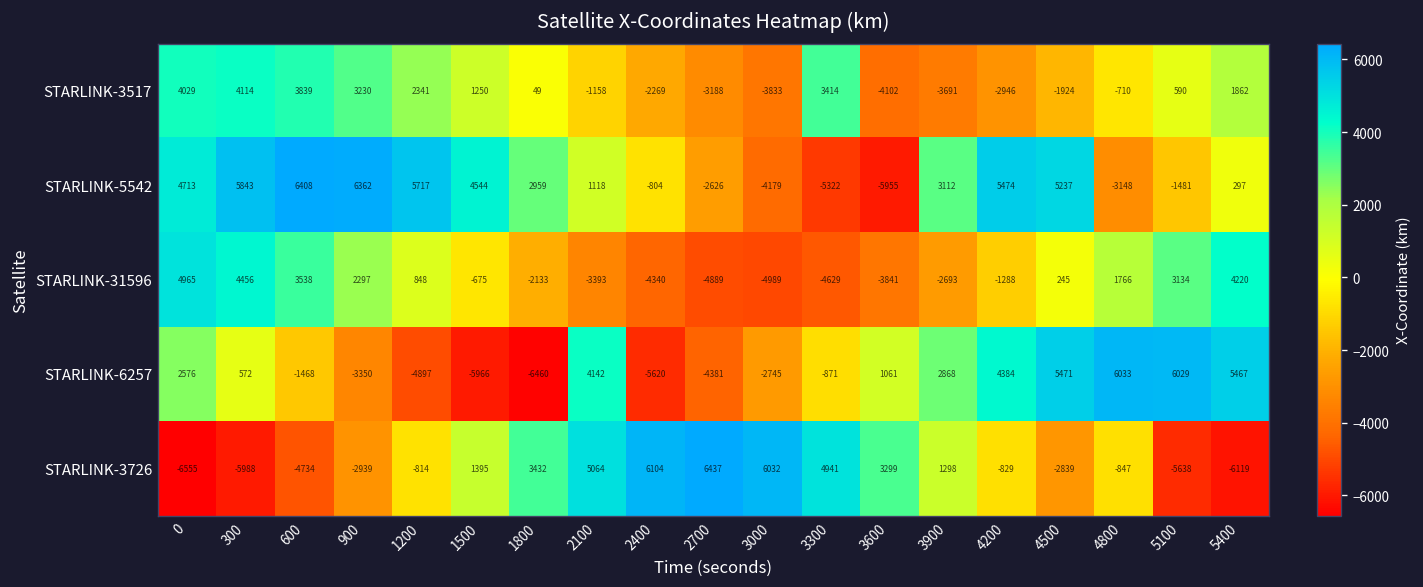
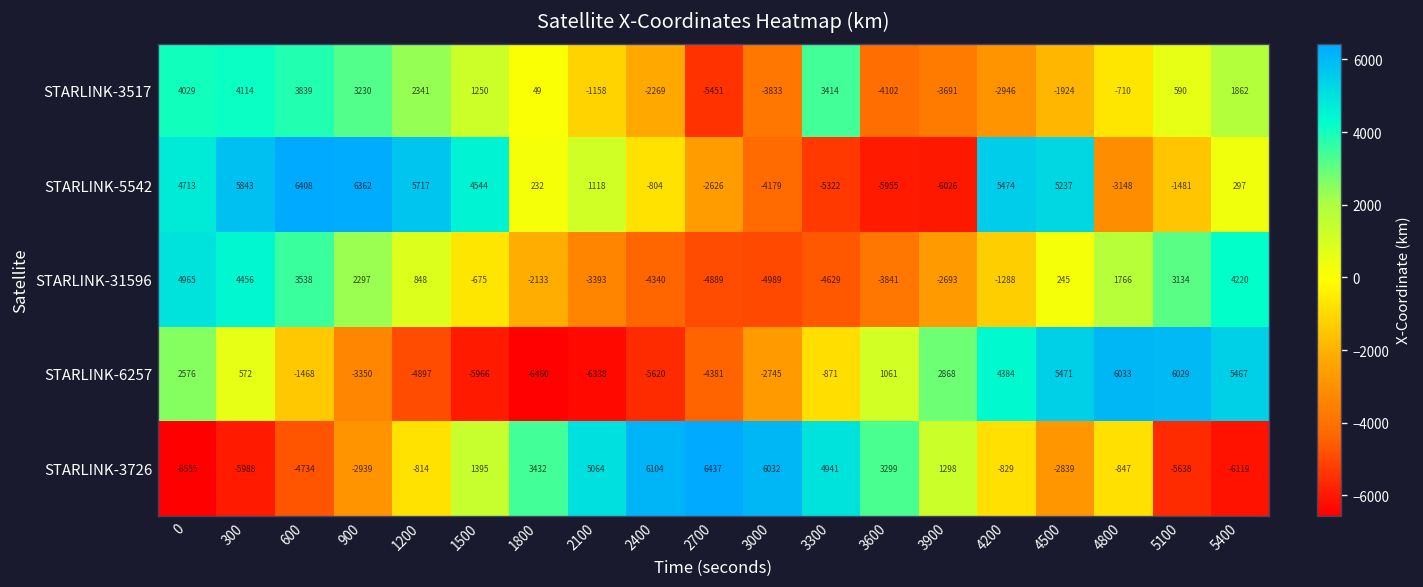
STARLINK-3517, 2700: -3188 -> -5451
STARLINK-5542, 1800: 2959 -> 232
STARLINK-5542, 3900: 3112 -> -6026
STARLINK-6257, 2100: 4142 -> -6338
